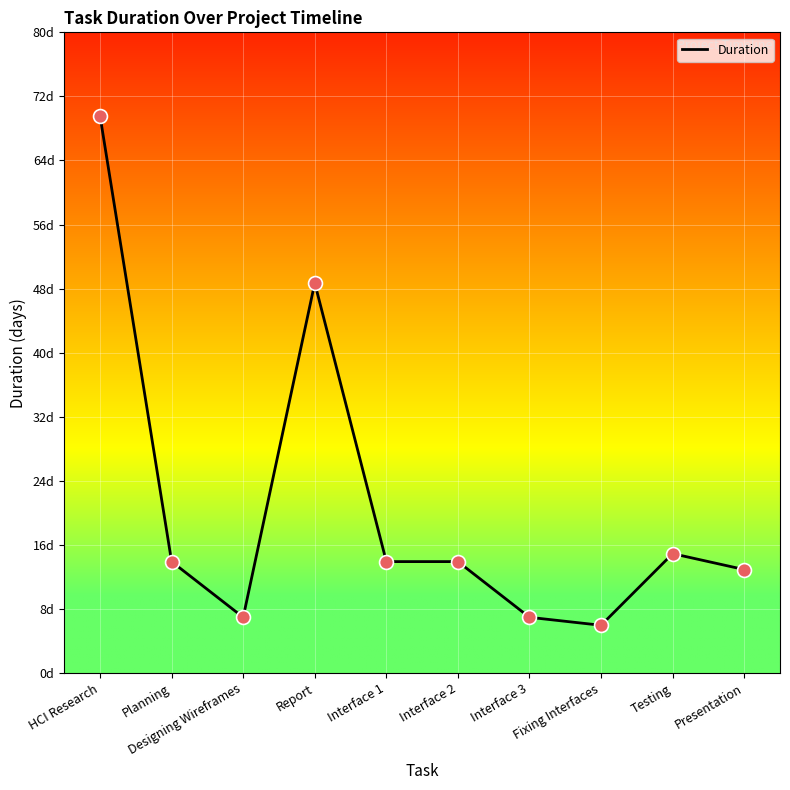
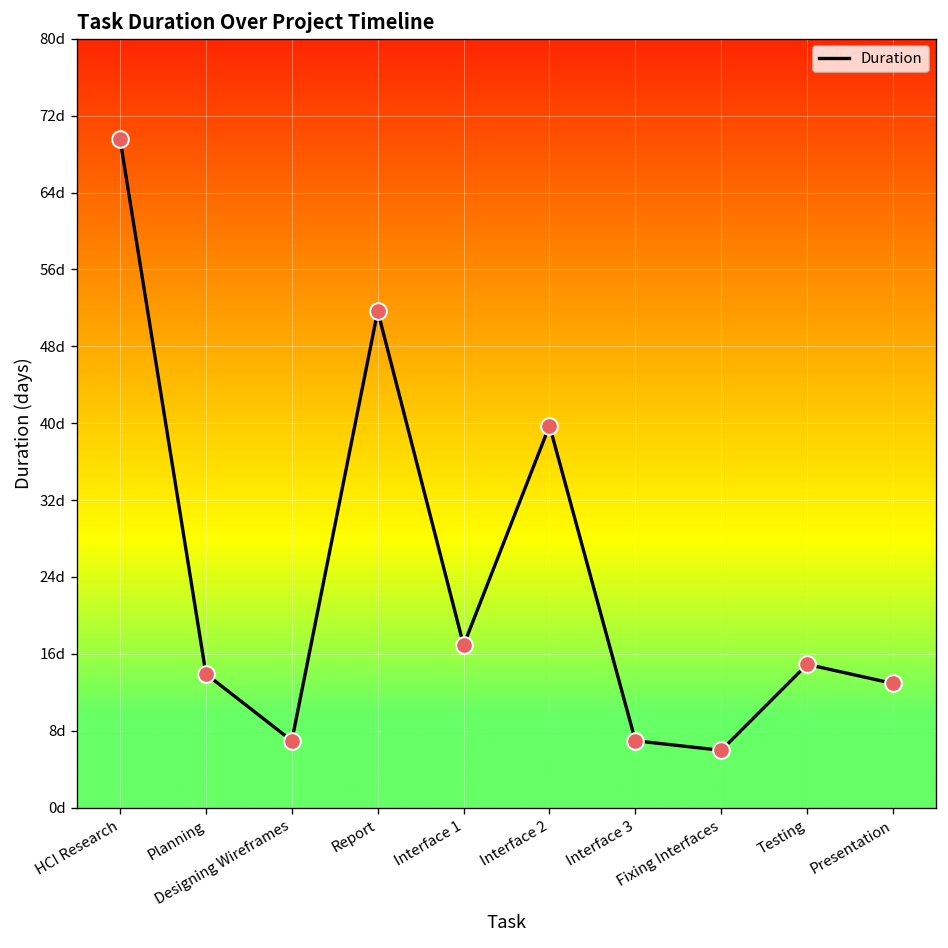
Report: 49d -> 52d
Interface 1: 14d -> 17d
Interface 2: 14d -> 40d
